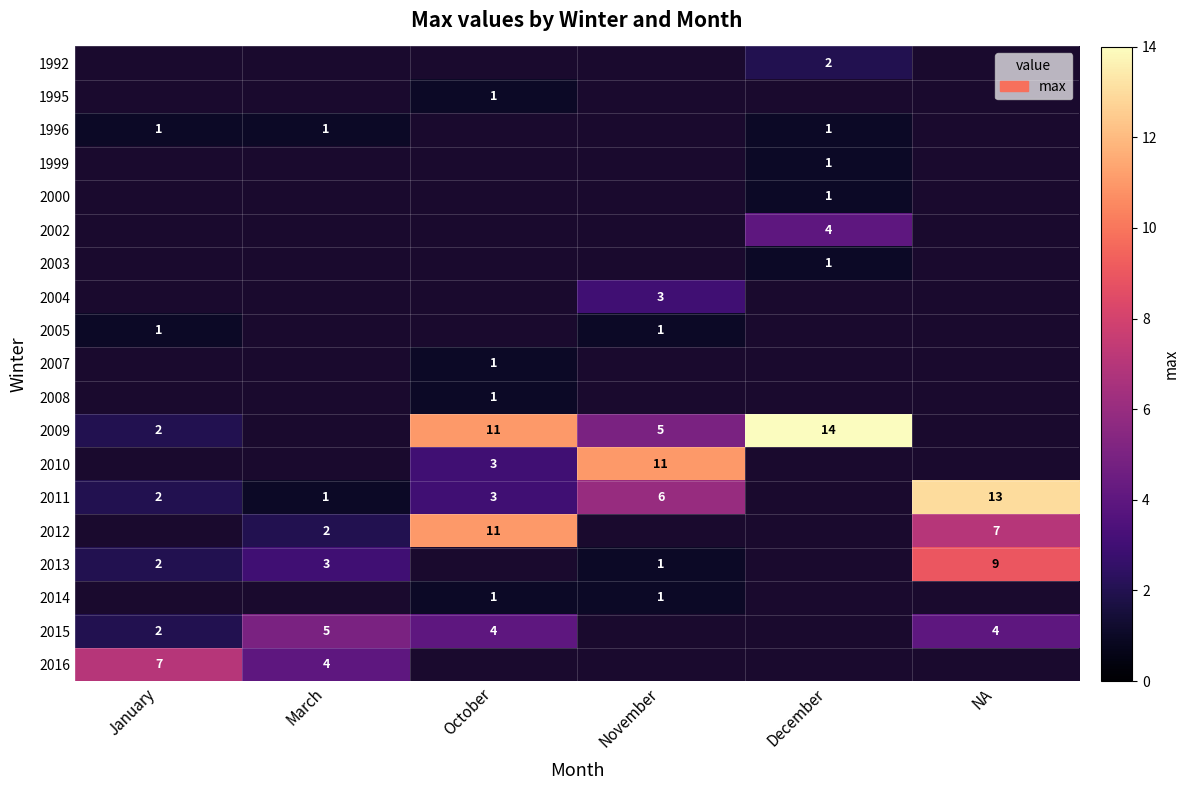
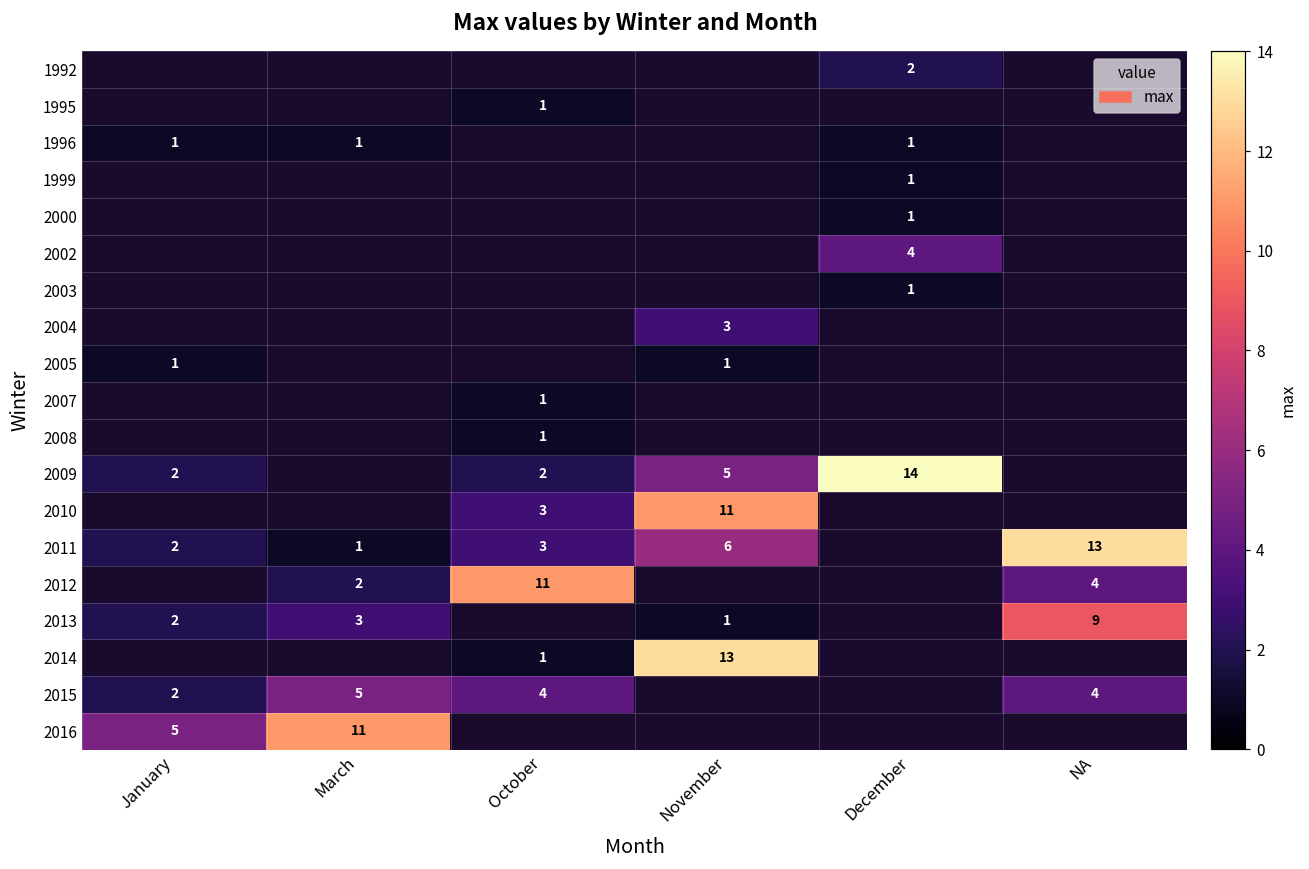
2009, October: 11 -> 2
2012, NA: 7 -> 4
2014, November: 1 -> 13
2016, January: 7 -> 5
2016, March: 4 -> 11
